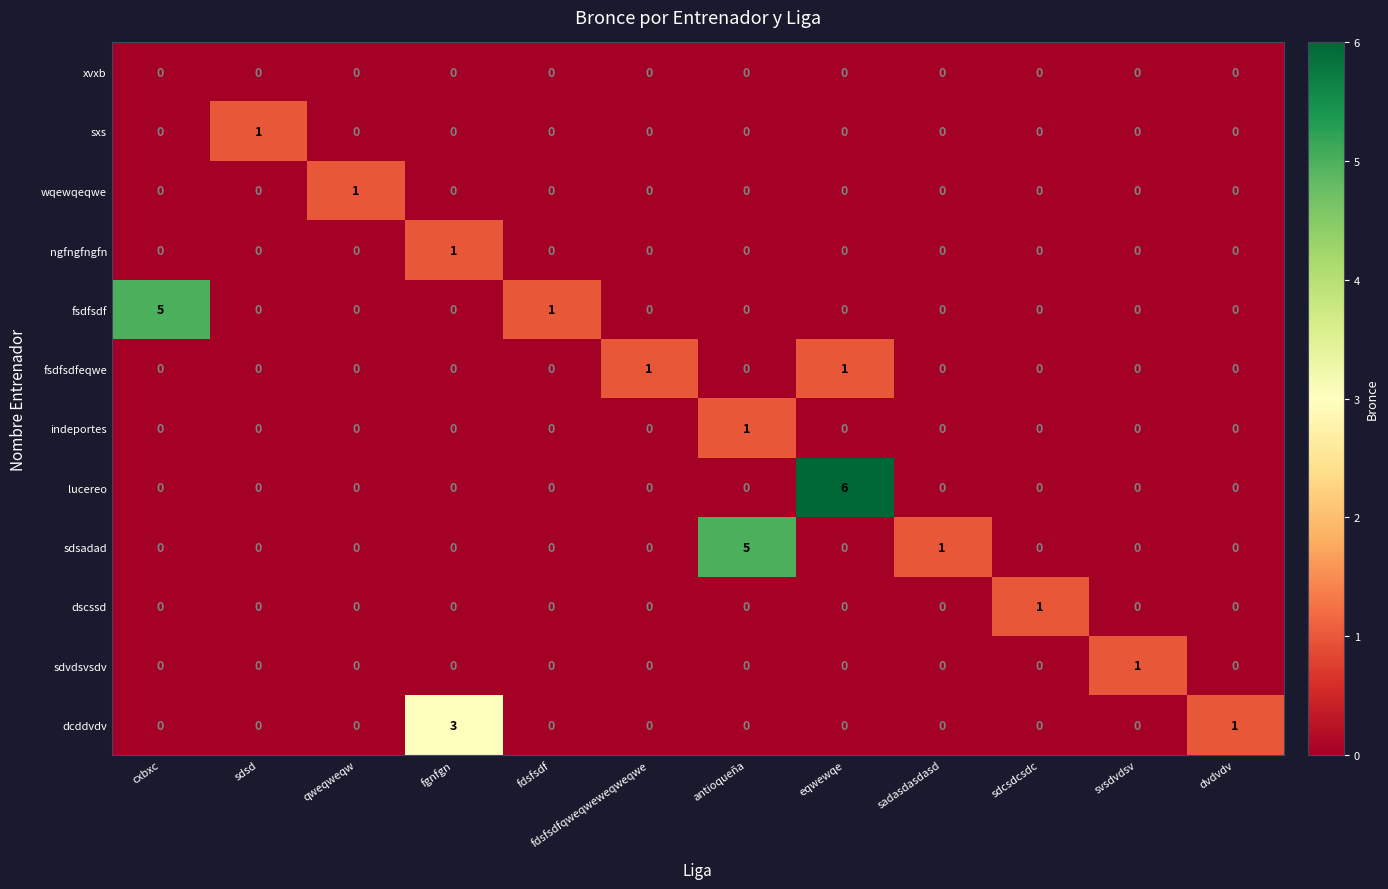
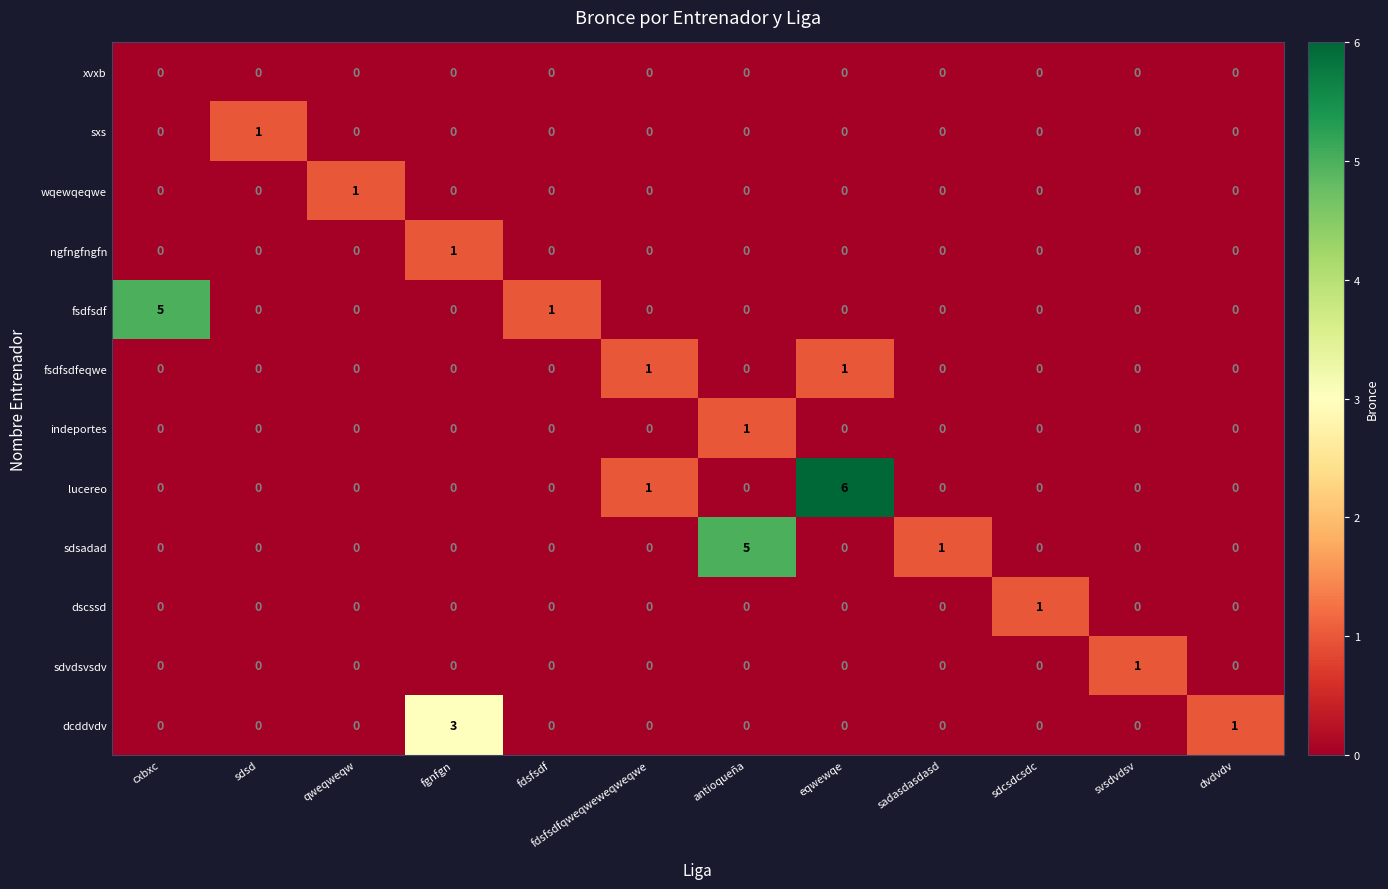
lucereo, fdsfsdfqweqweweqweqwe: 0 -> 1
